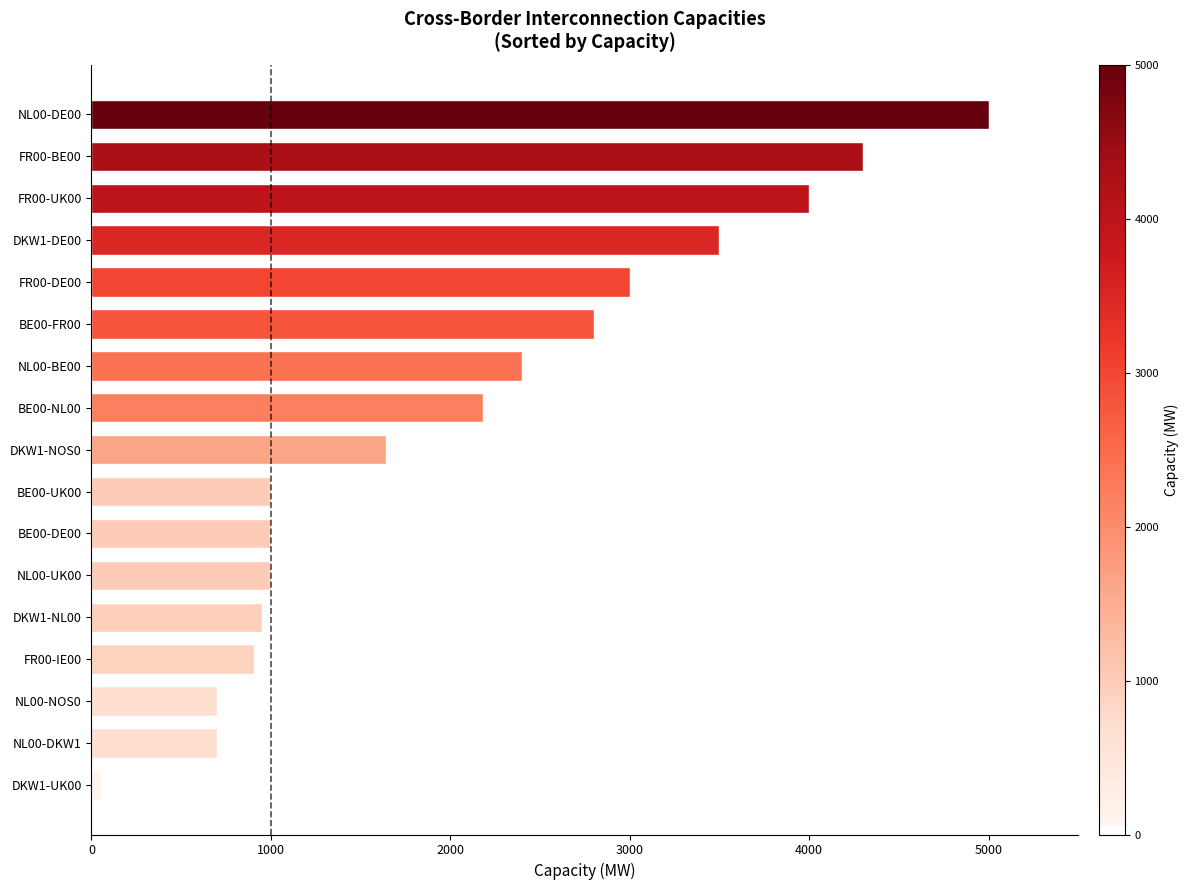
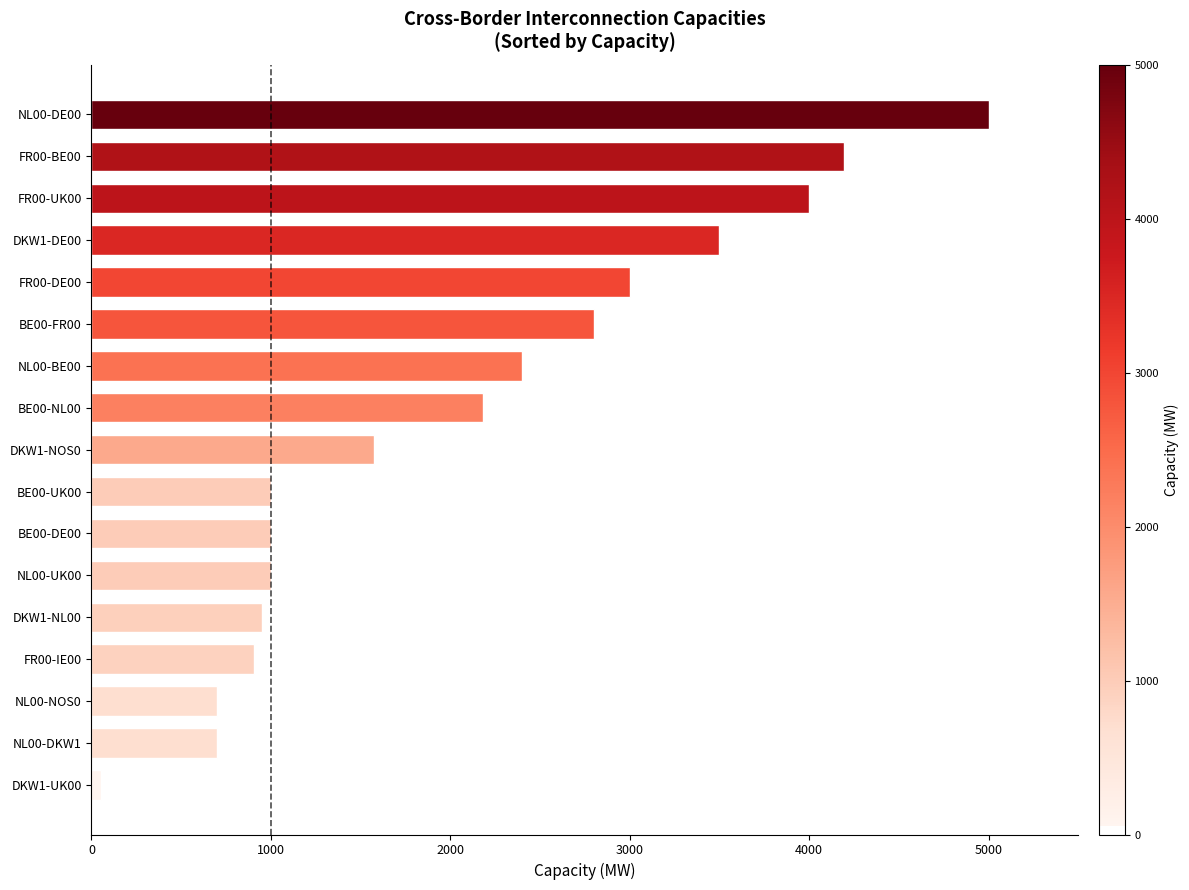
FR00-BE00: 4300 -> 4190
DKW1-NOS0: 1640 -> 1580
